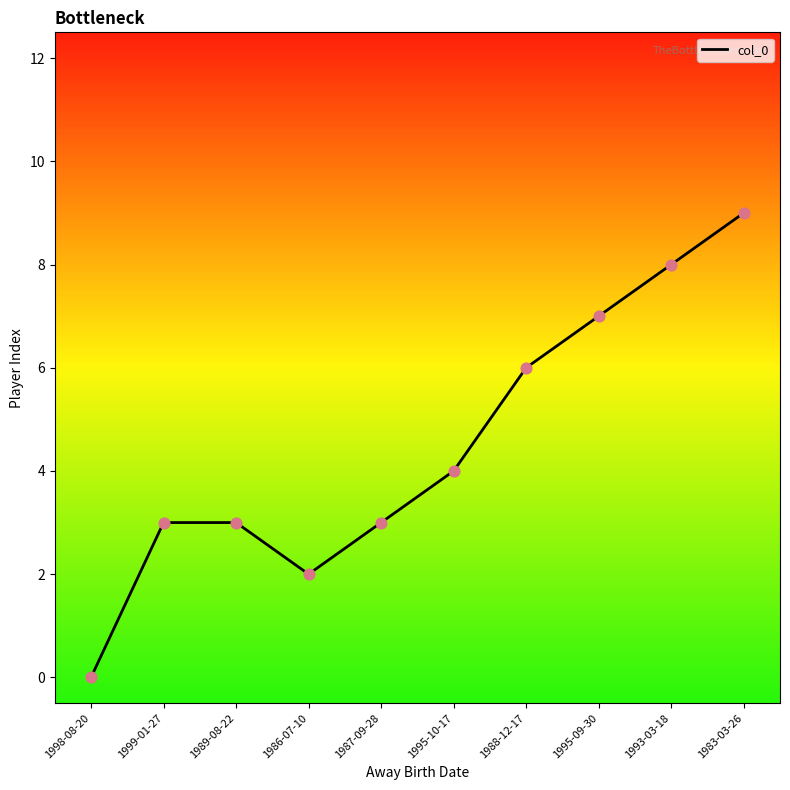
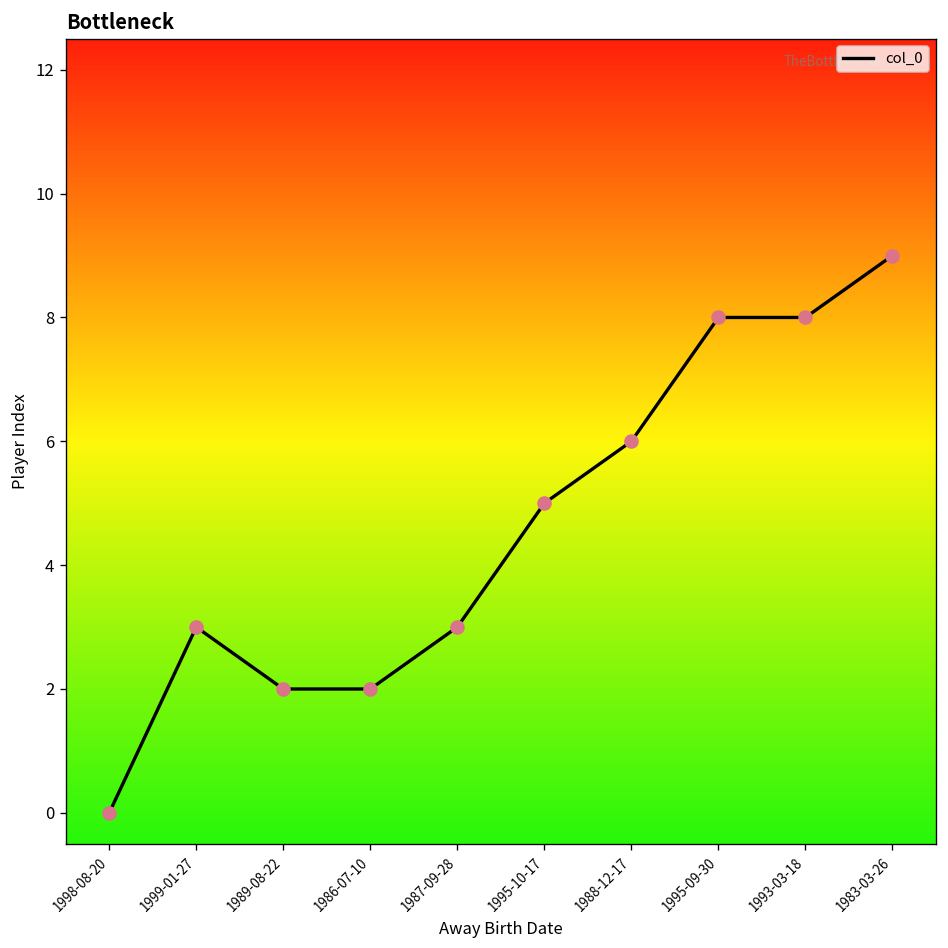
1989-08-22: 3 -> 2
1995-10-17: 4 -> 5
1995-09-30: 7 -> 8
